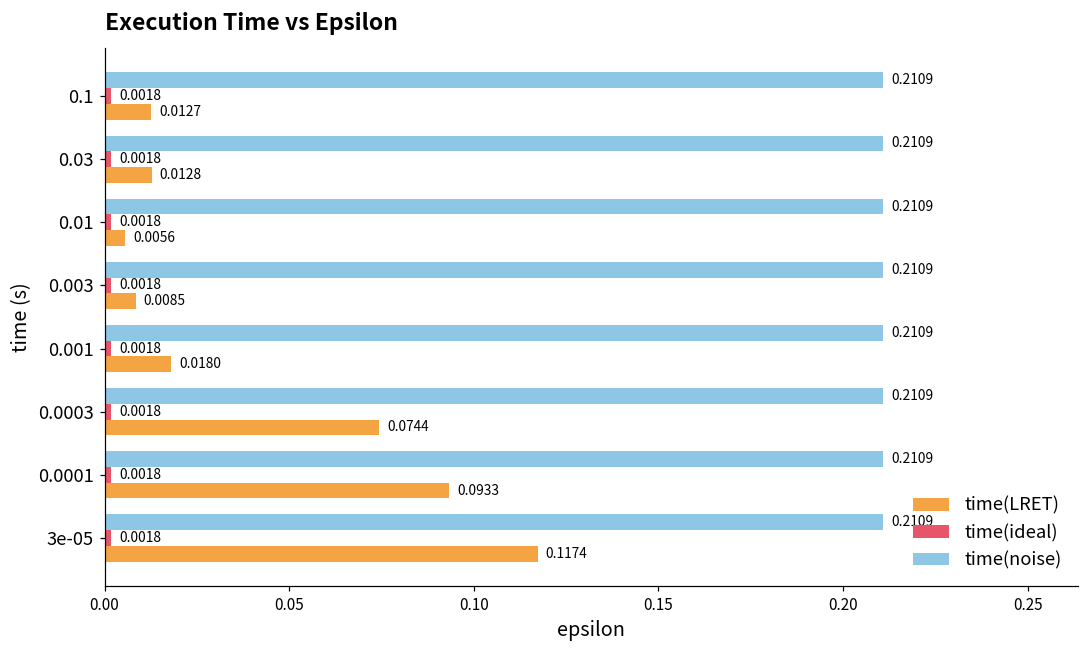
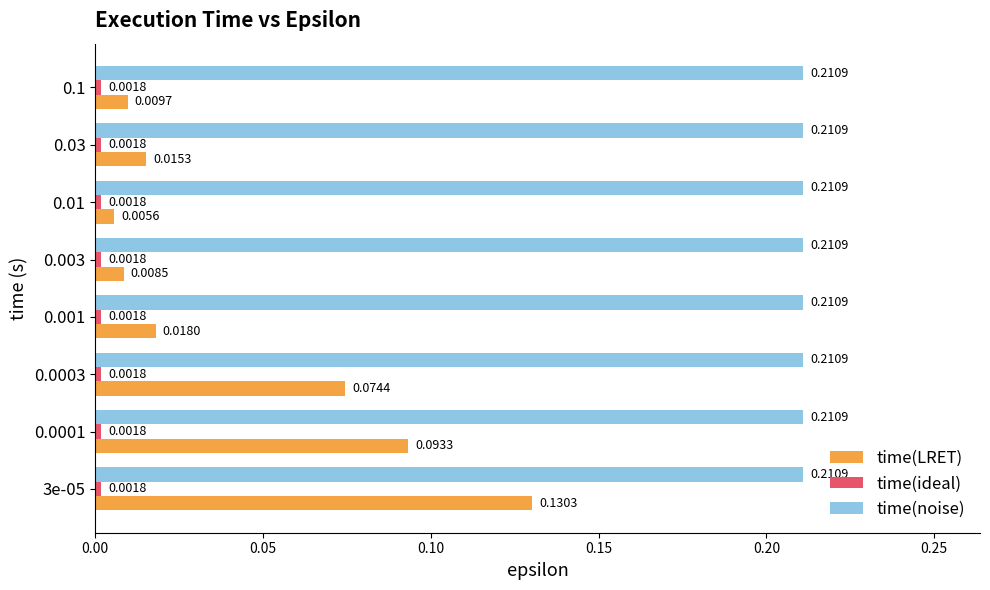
time(LRET), 0.1: 0.0127 -> 0.0097
time(LRET), 0.03: 0.0128 -> 0.0153
time(LRET), 3e-05: 0.1174 -> 0.1303
